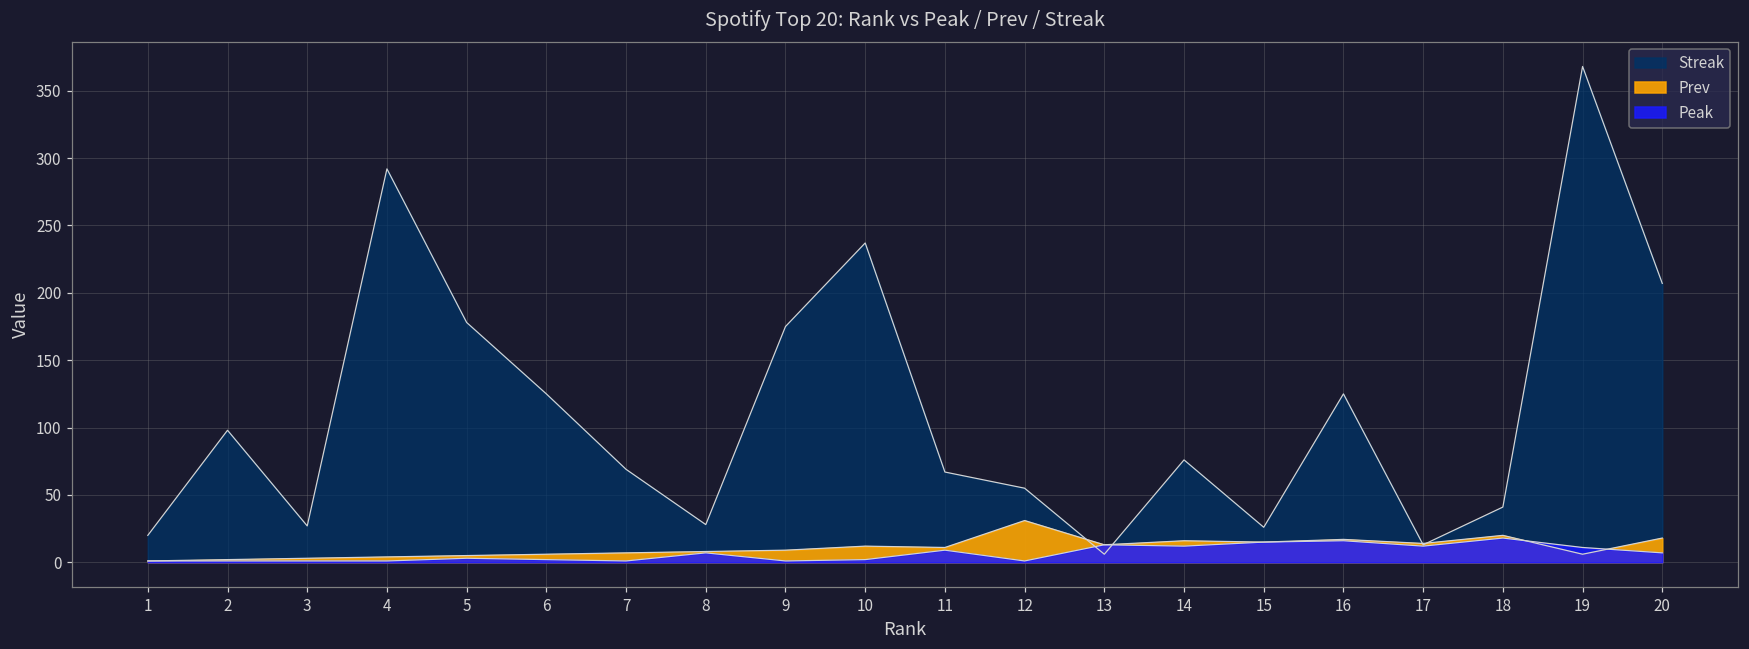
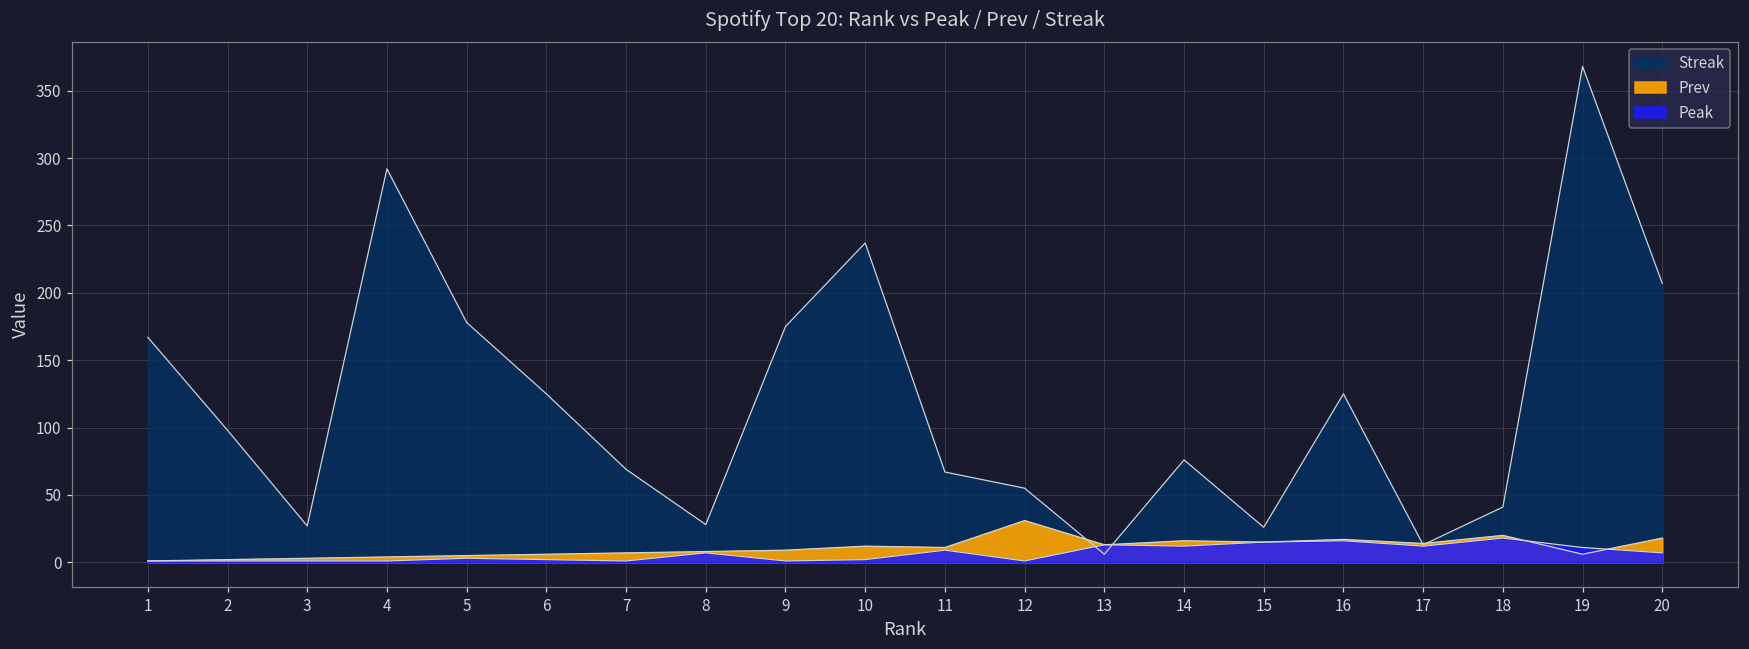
Streak, 1: 20 -> 167
